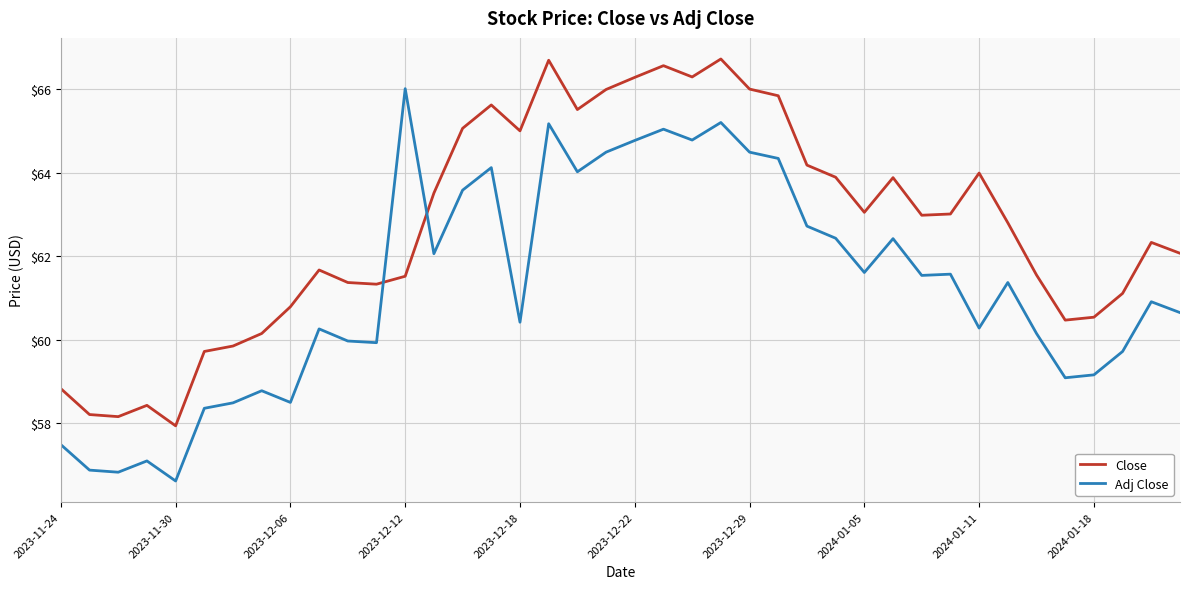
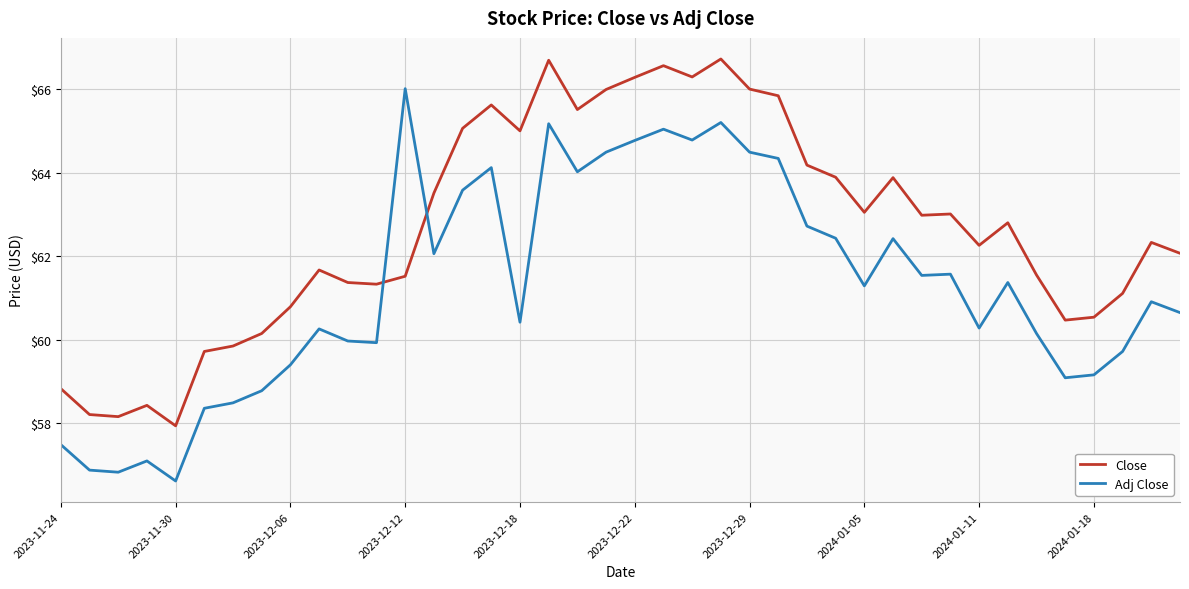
Adj Close, 2023-12-06: $58.5 -> $59.4
Adj Close, 2024-01-05: $61.6 -> $61.3
Close, 2024-01-11: $64.0 -> $62.3
